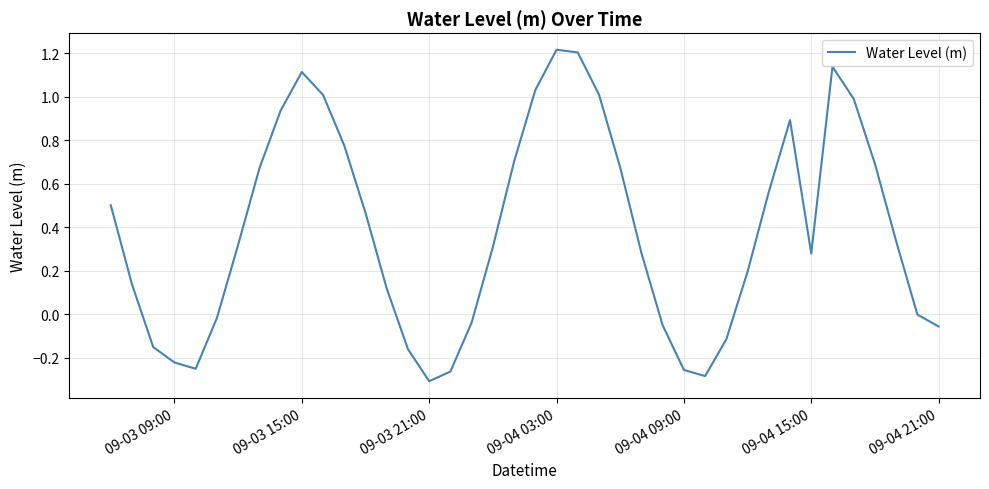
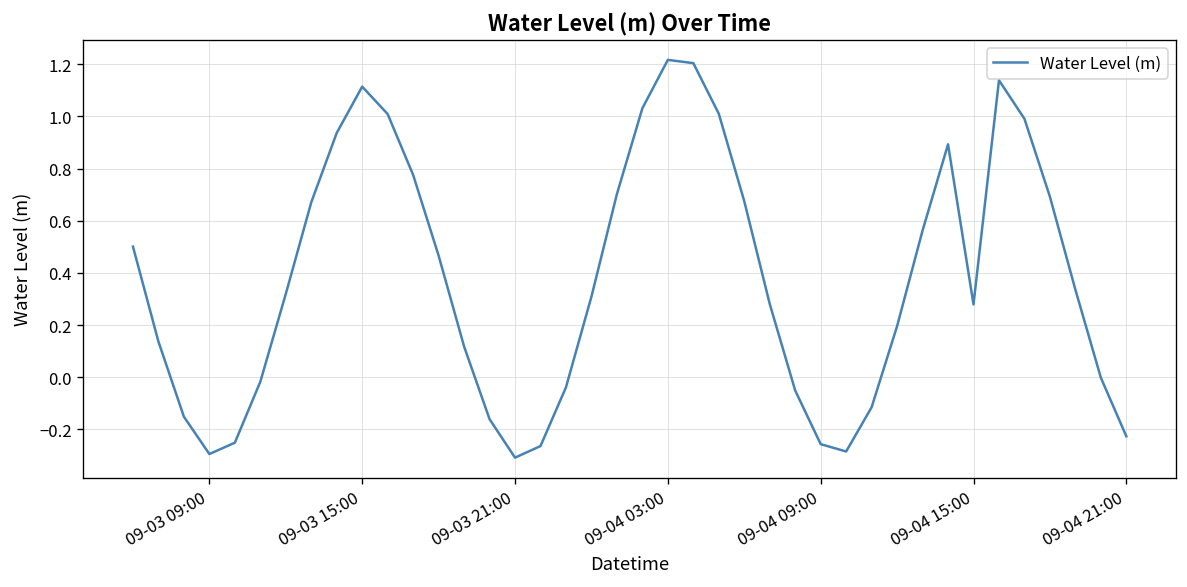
09-03 09:00: -0.22 -> -0.29
09-04 21:00: -0.06 -> -0.23
